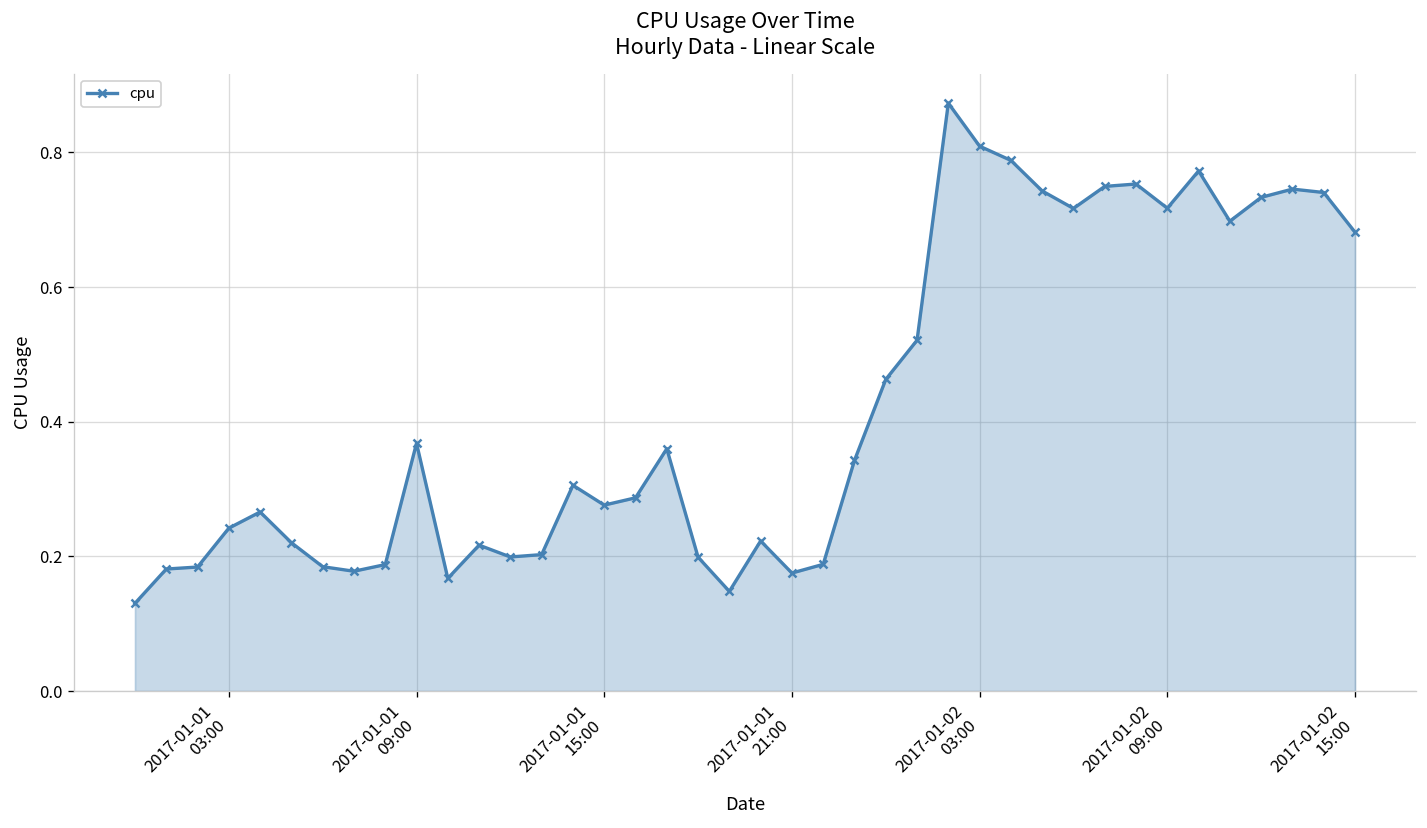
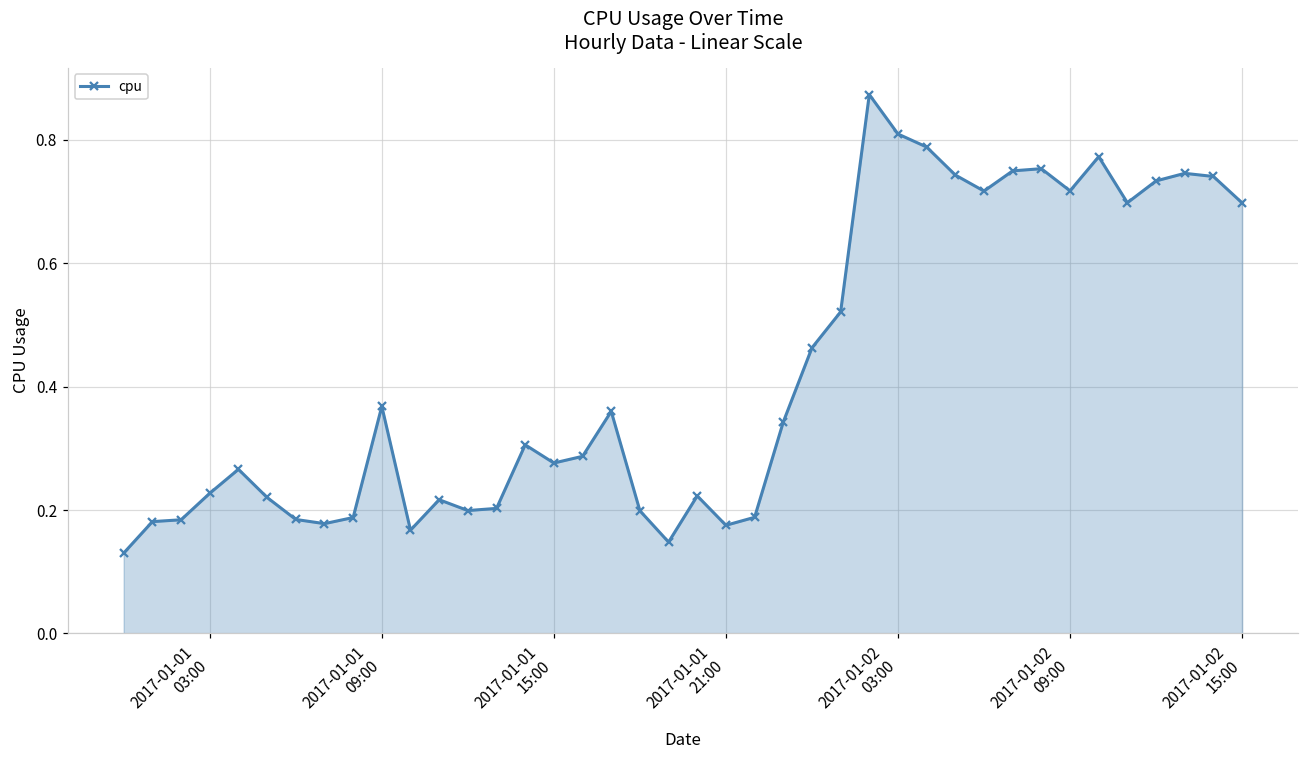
2017-01-01 03:00: 0.24 -> 0.23
2017-01-02 15:00: 0.68 -> 0.70
